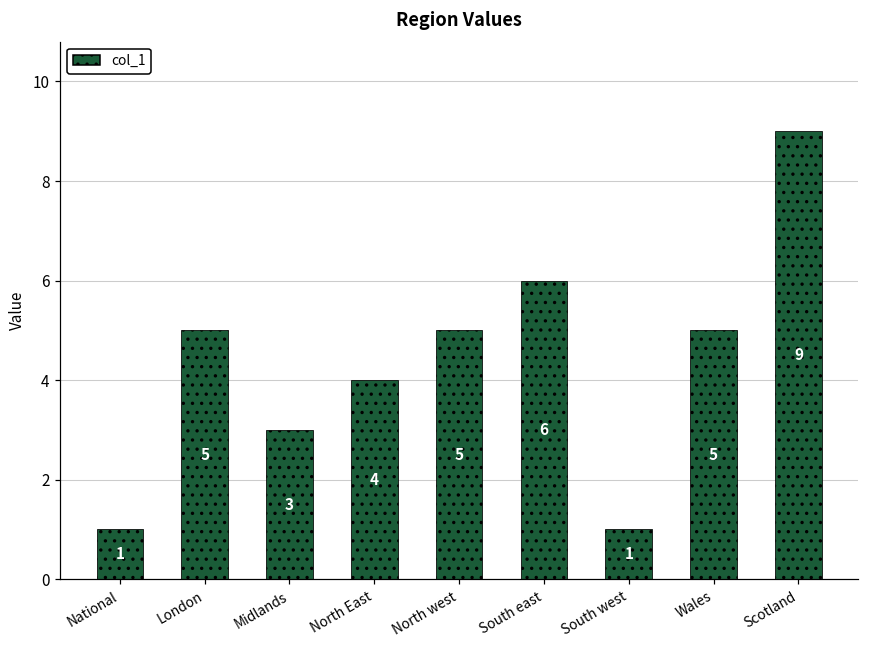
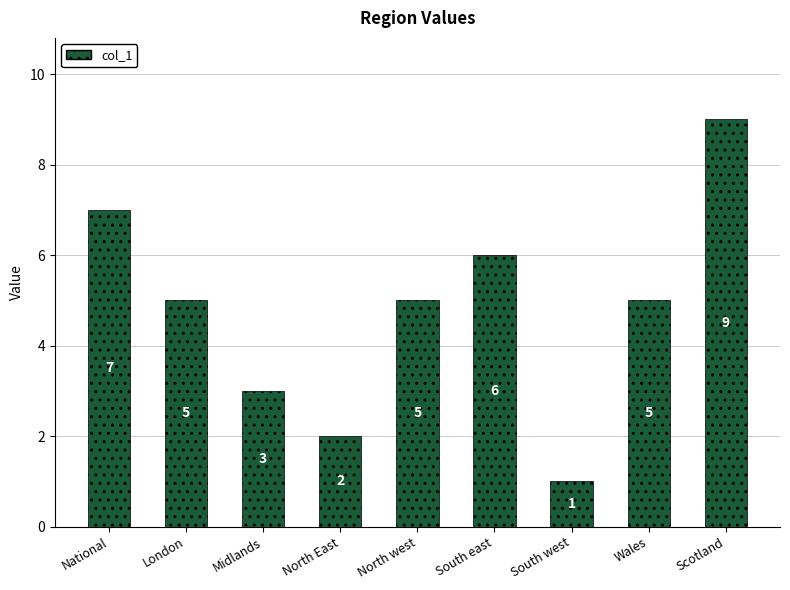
National: 1 -> 7
North East: 4 -> 2
